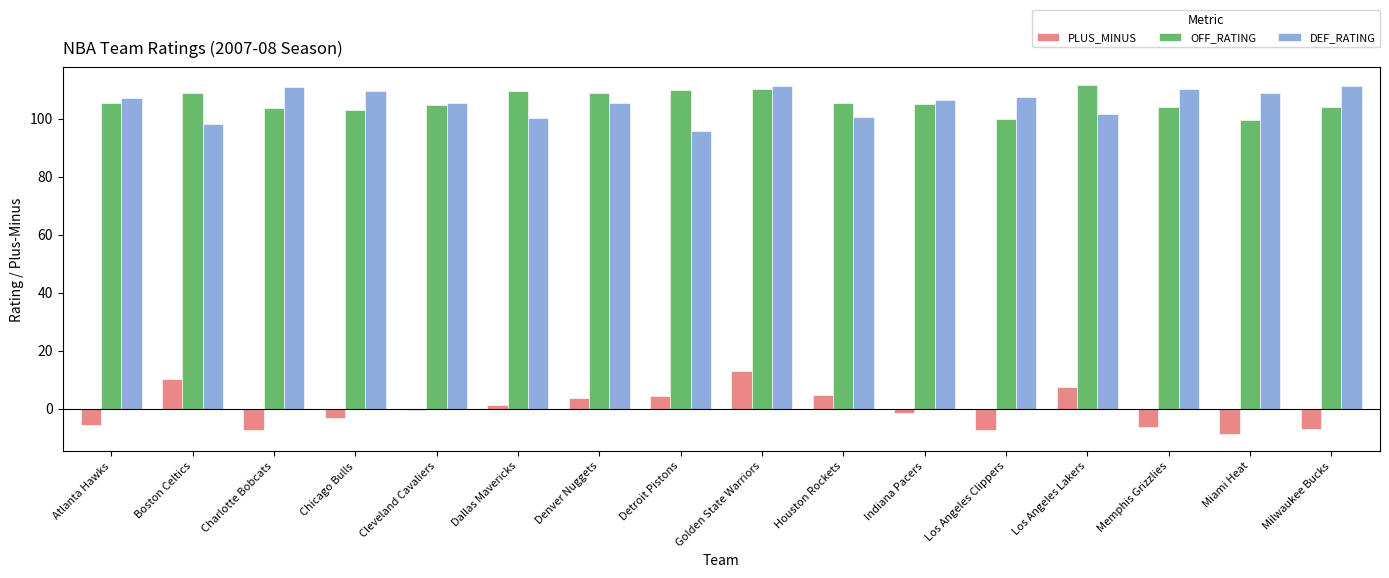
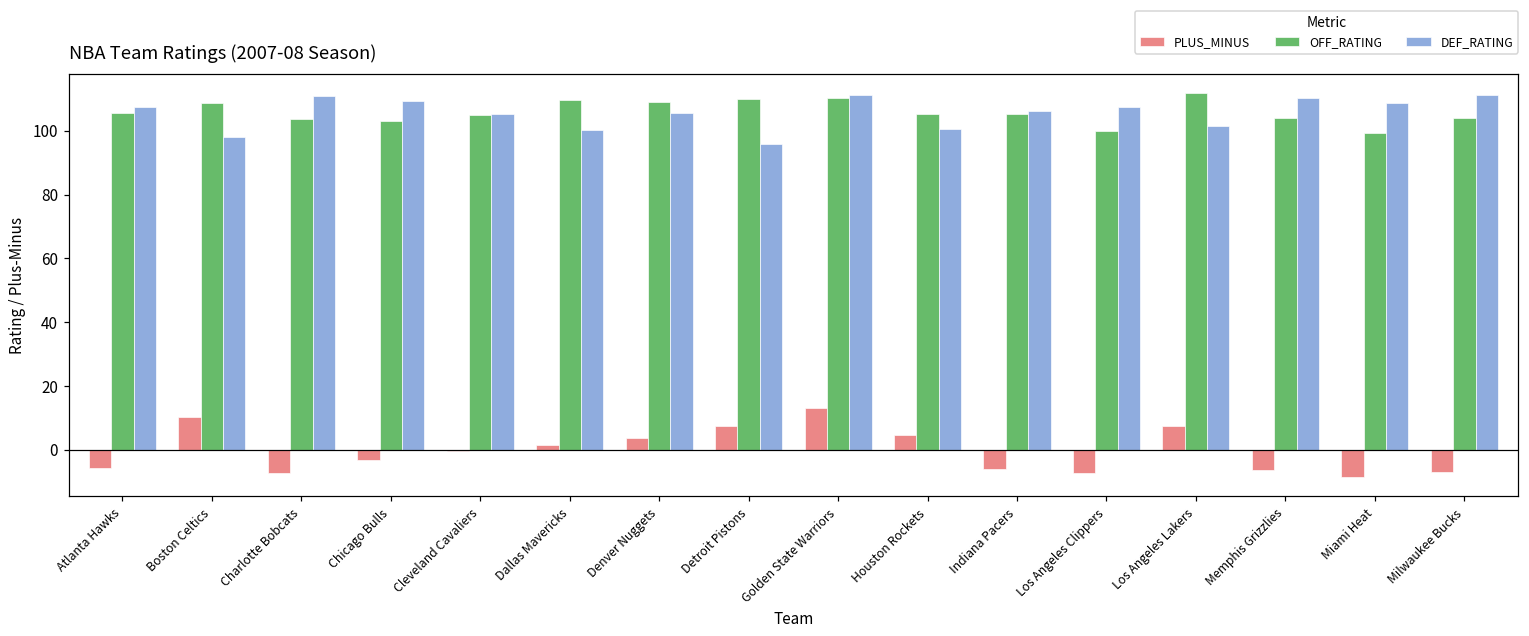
PLUS_MINUS, Detroit Pistons: 4 -> 7
PLUS_MINUS, Indiana Pacers: -1 -> -6
